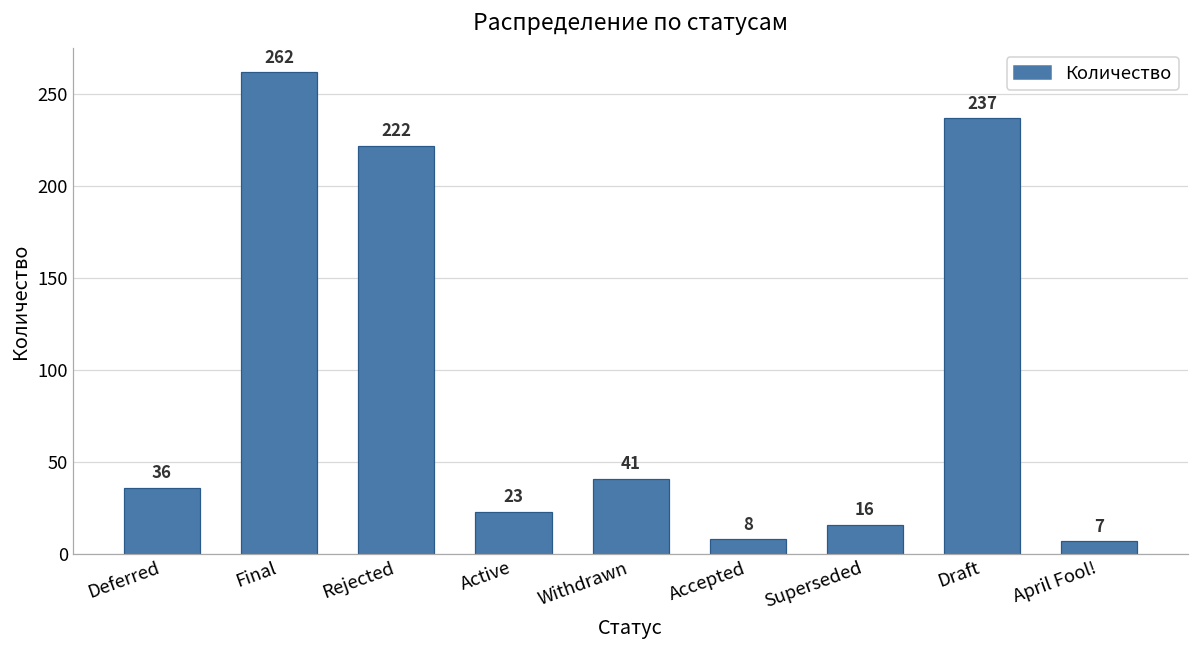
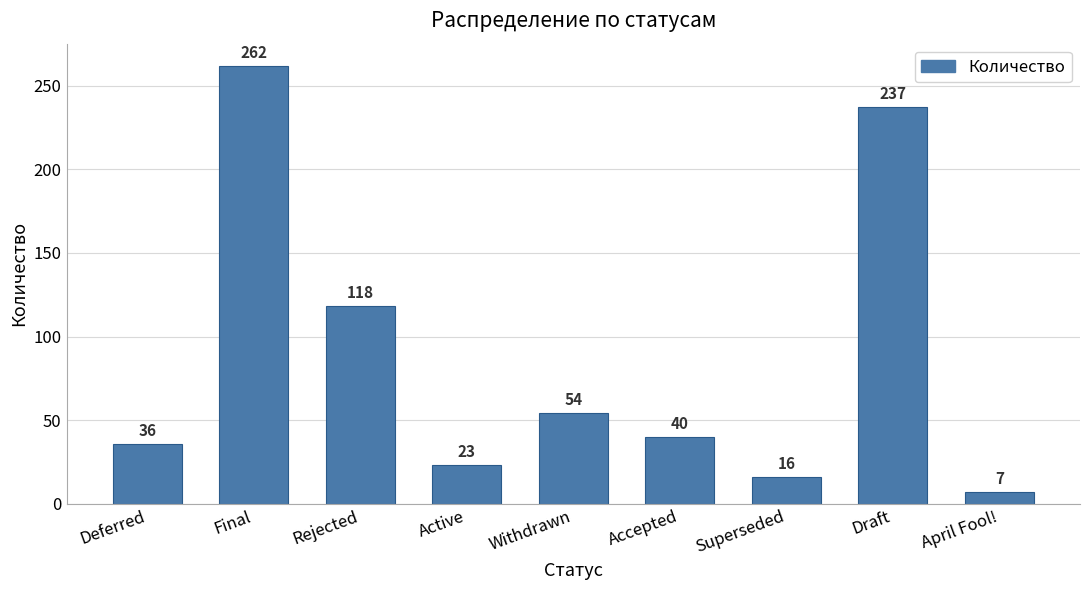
Rejected: 222 -> 118
Withdrawn: 41 -> 54
Accepted: 8 -> 40
